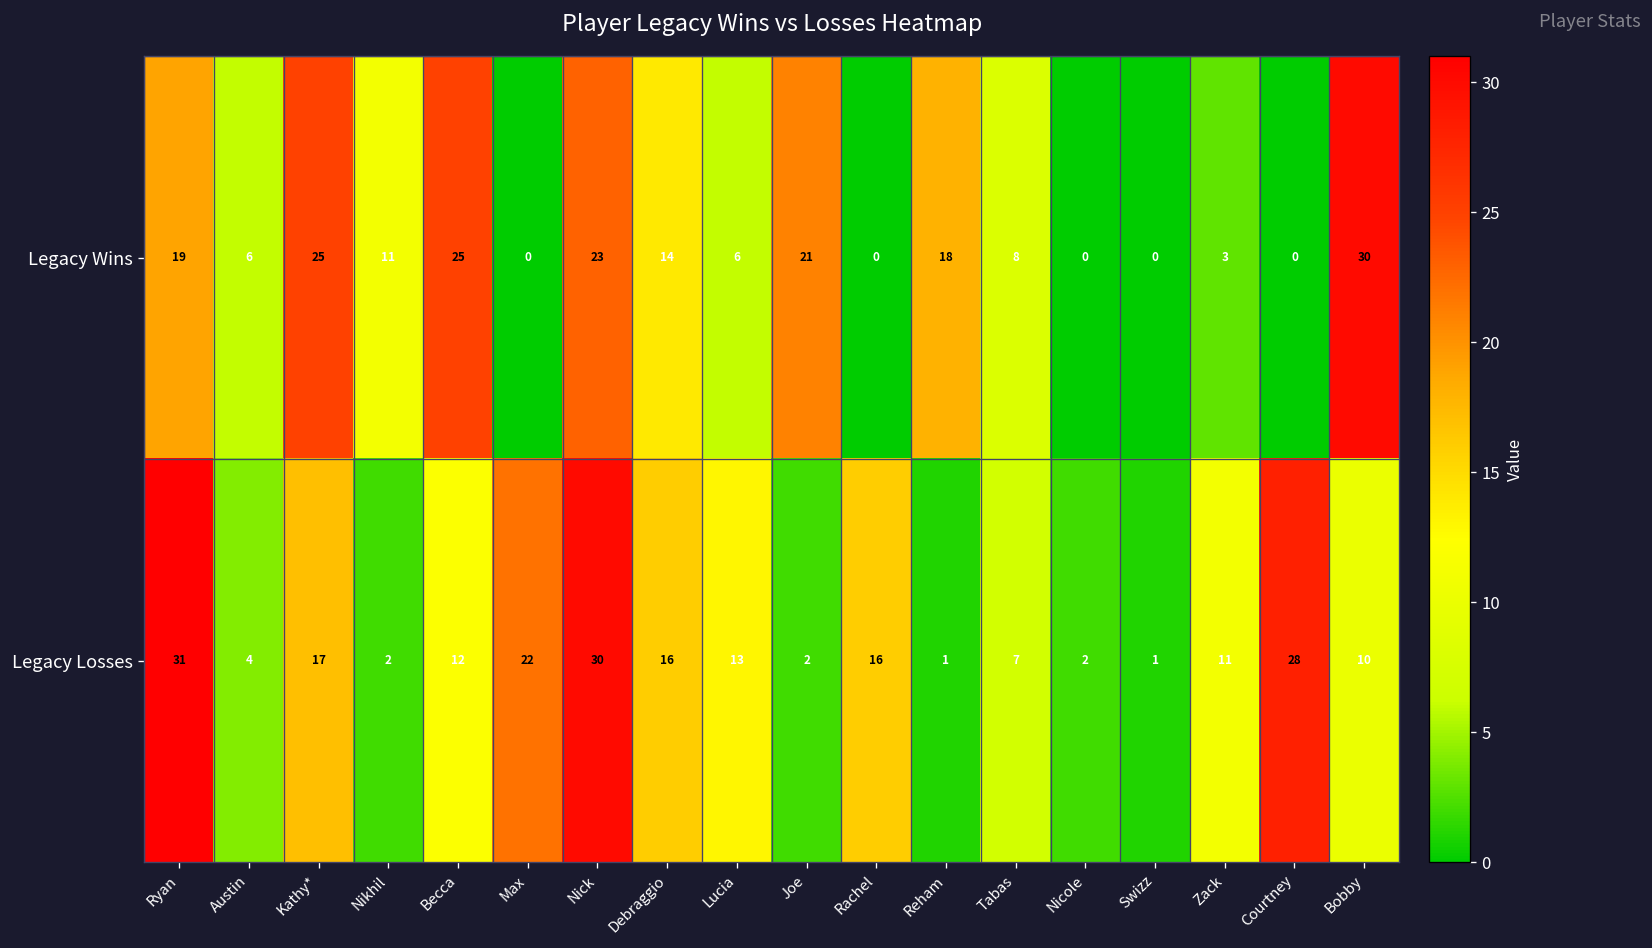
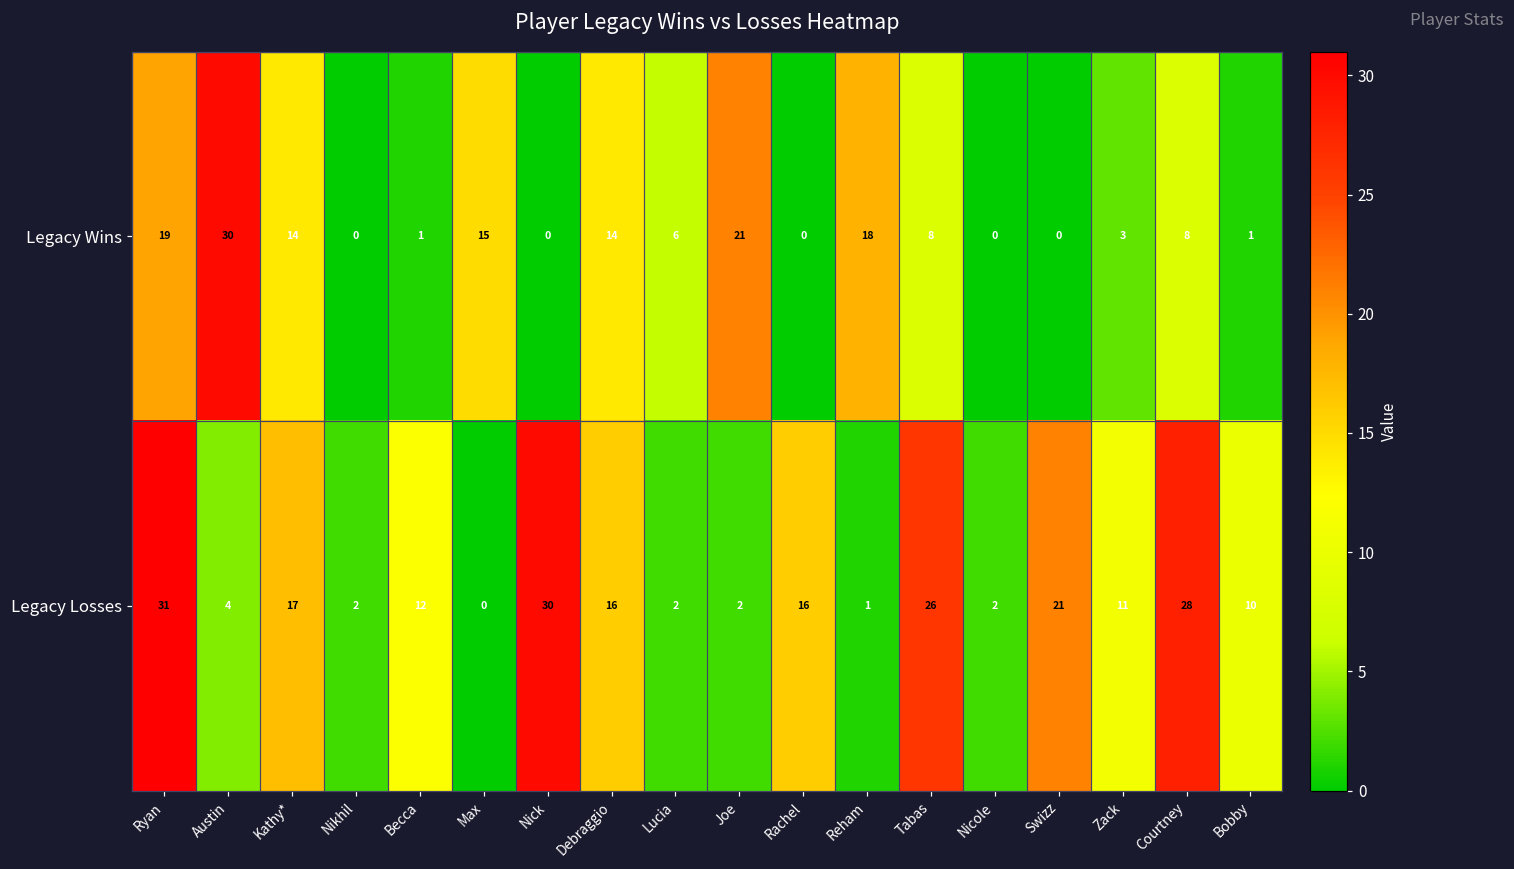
Legacy Wins, Austin: 6 -> 30
Legacy Wins, Kathy*: 25 -> 14
Legacy Wins, Nikhil: 11 -> 0
Legacy Wins, Becca: 25 -> 1
Legacy Wins, Max: 0 -> 15
Legacy Wins, Nick: 23 -> 0
Legacy Wins, Courtney: 0 -> 8
Legacy Wins, Bobby: 30 -> 1
Legacy Losses, Max: 22 -> 0
Legacy Losses, Lucia: 13 -> 2
Legacy Losses, Tabas: 7 -> 26
Legacy Losses, Swizz: 1 -> 21
